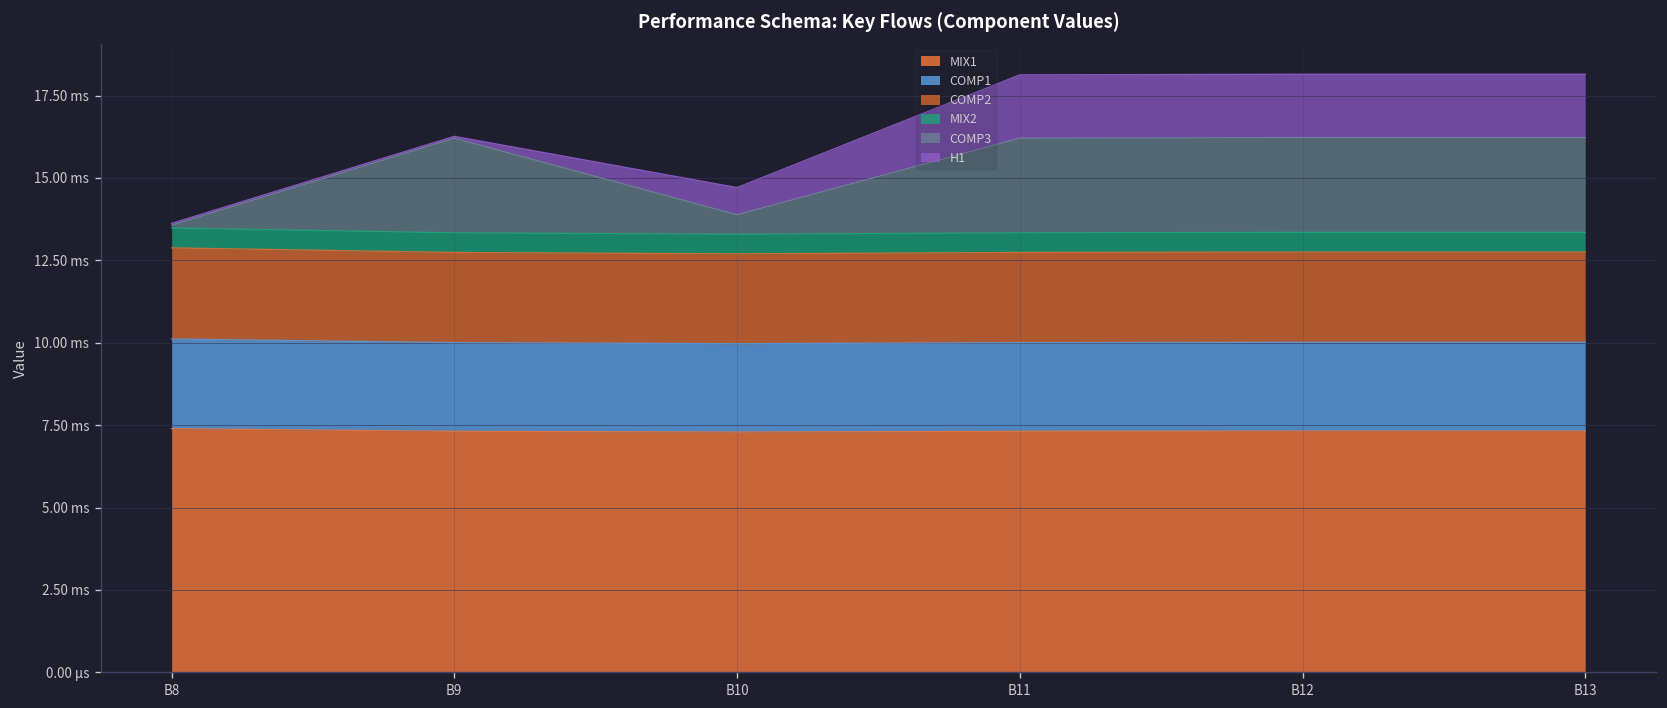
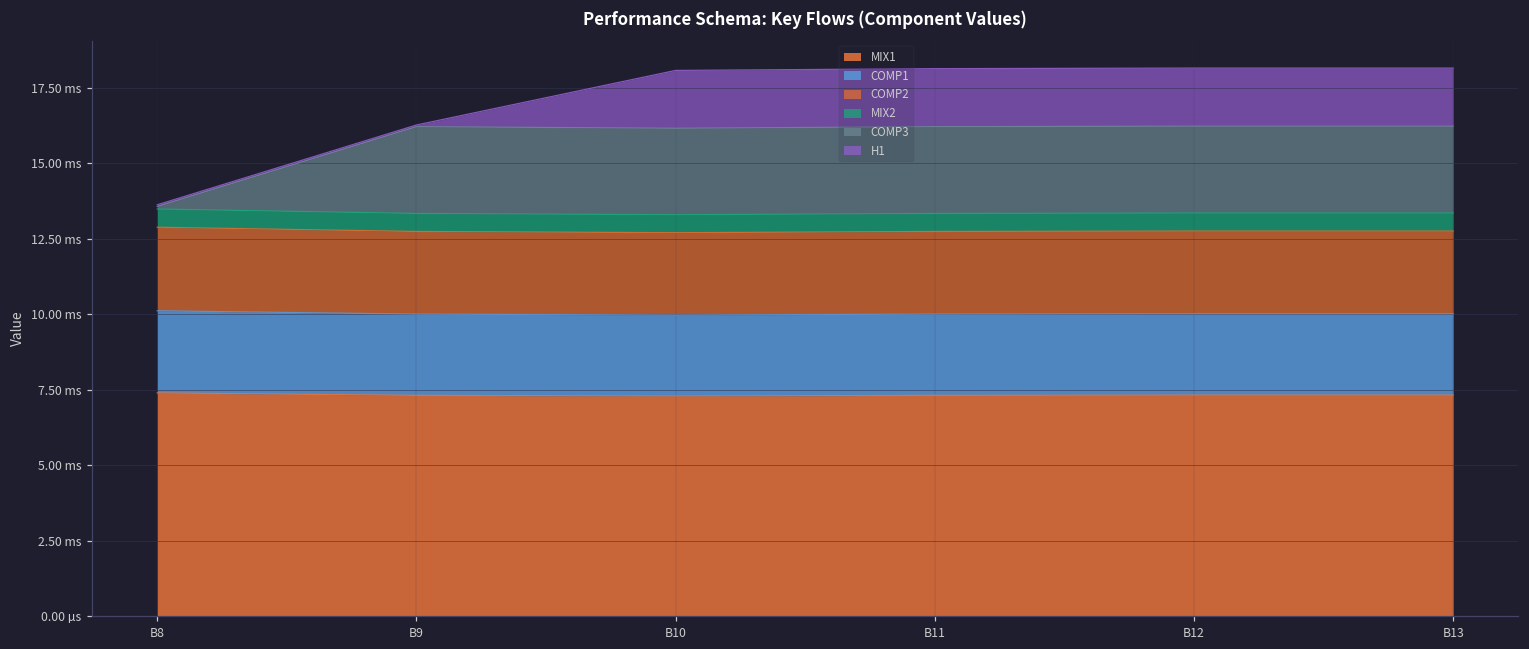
COMP3, B10: 0.6 ms -> 2.9 ms
H1, B10: 0.8 ms -> 1.9 ms
